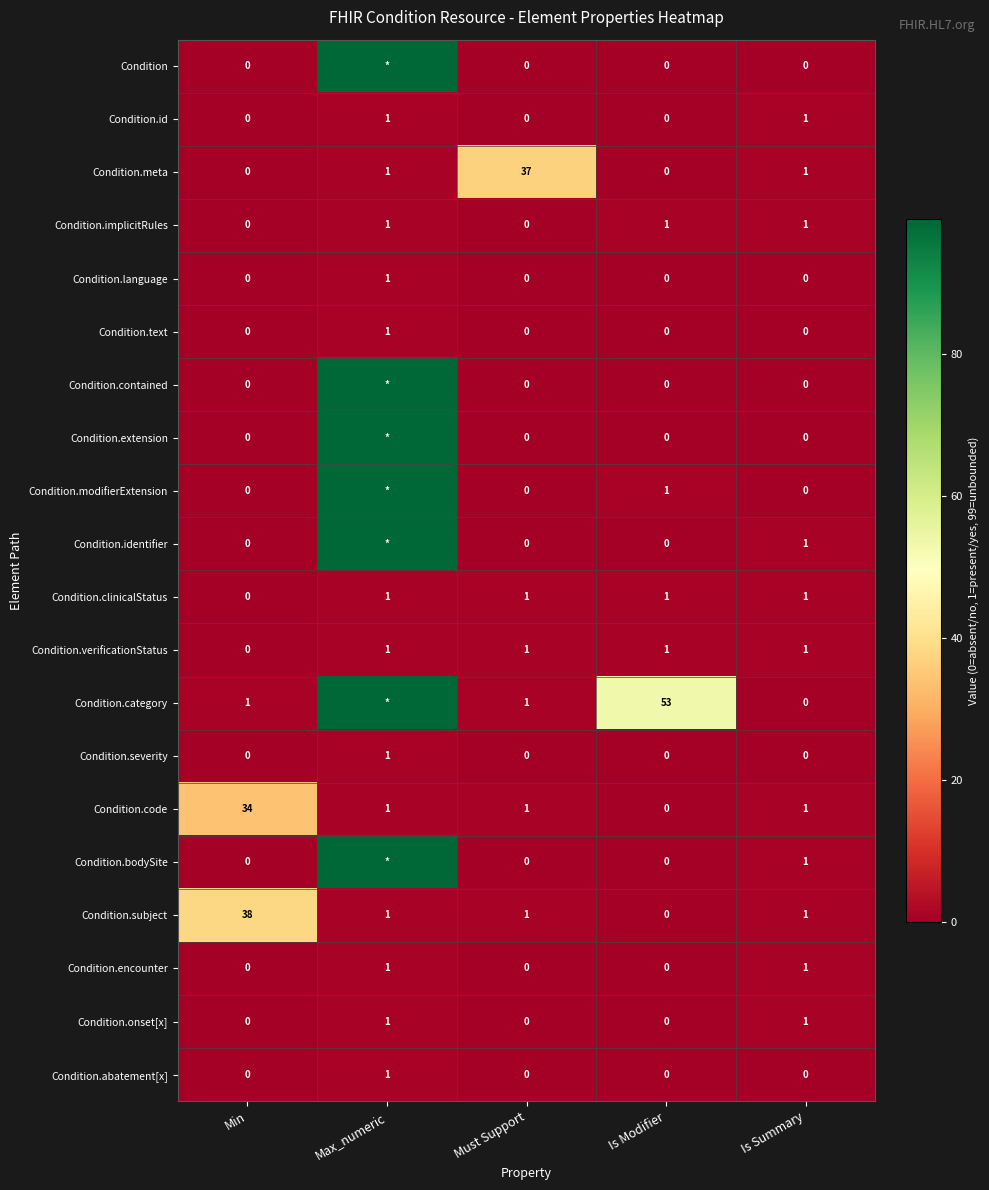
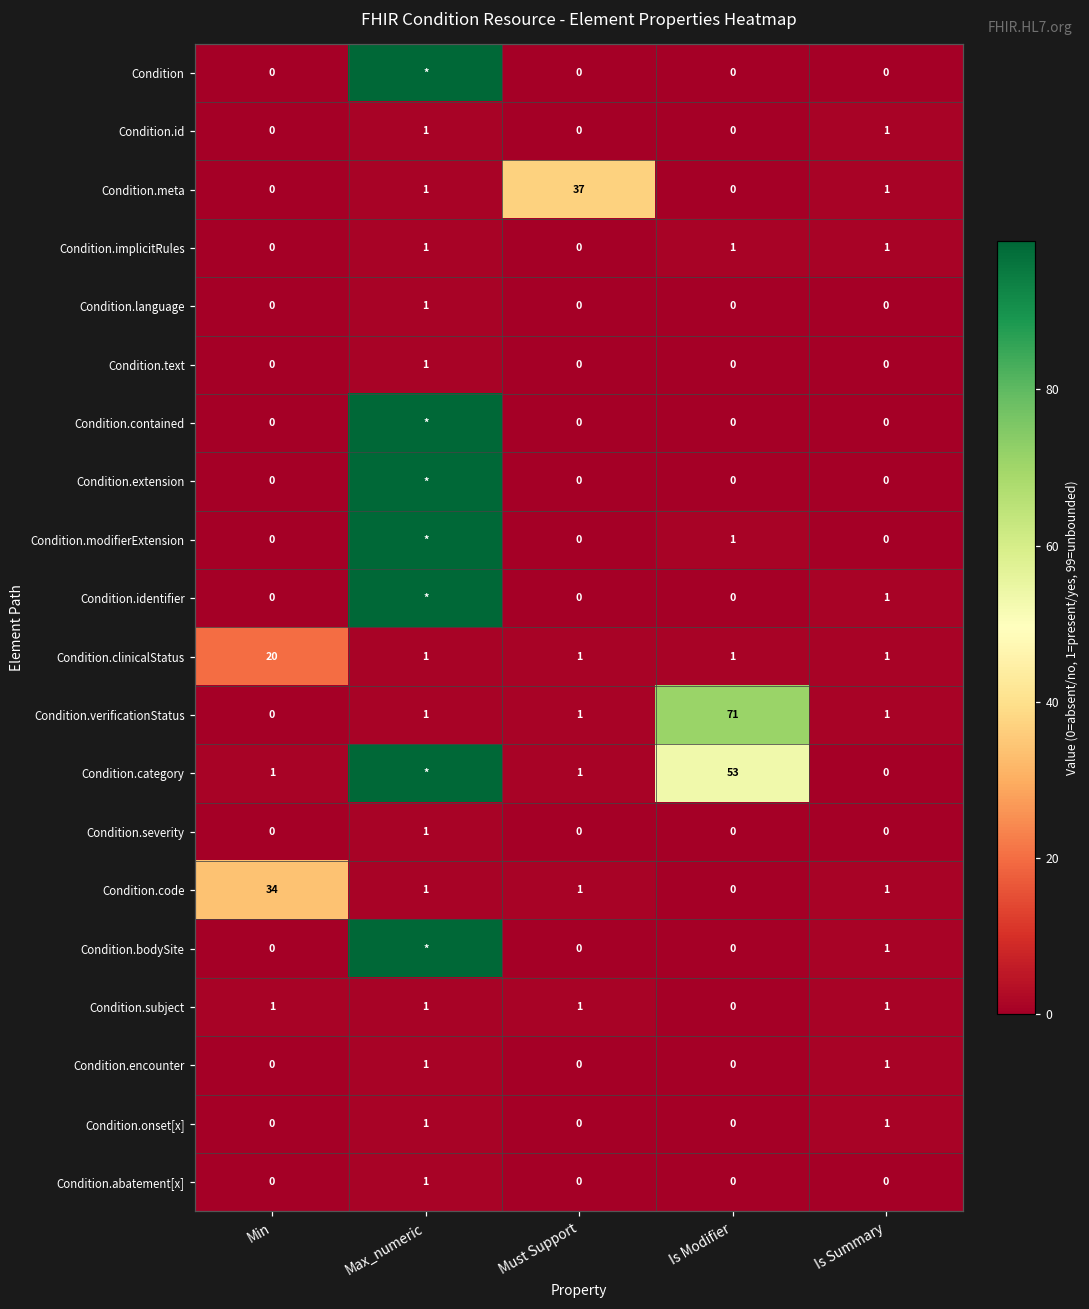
Condition.clinicalStatus, Min: 0 -> 20
Condition.verificationStatus, Is Modifier: 1 -> 71
Condition.subject, Min: 38 -> 1
